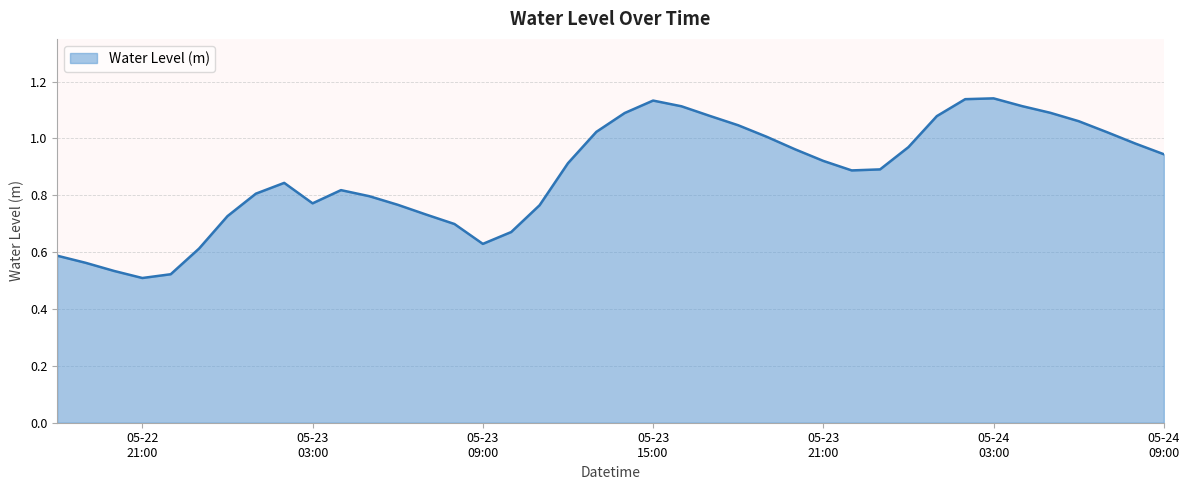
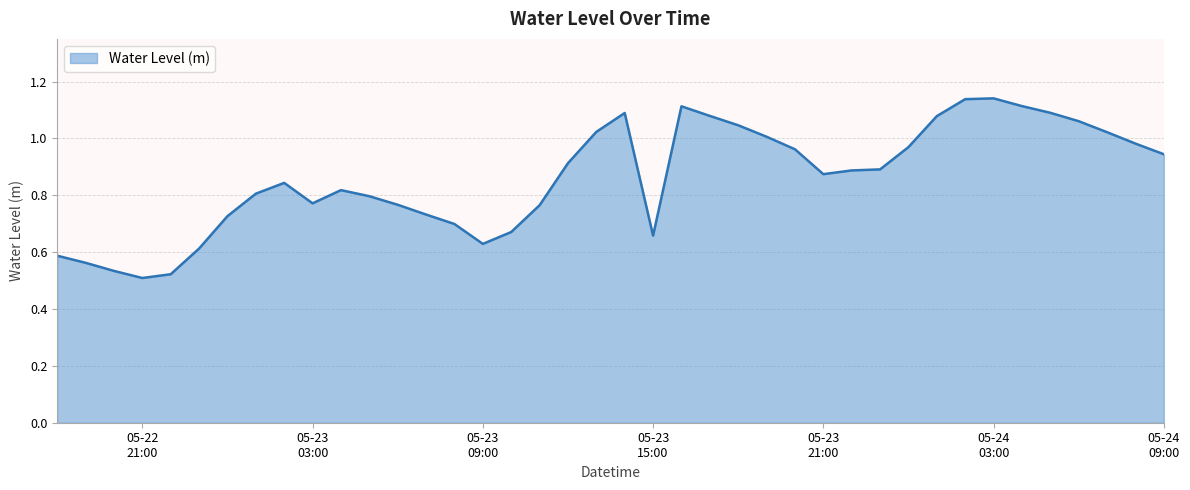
05-23 15:00: 1.13 -> 0.66
05-23 21:00: 0.92 -> 0.87
